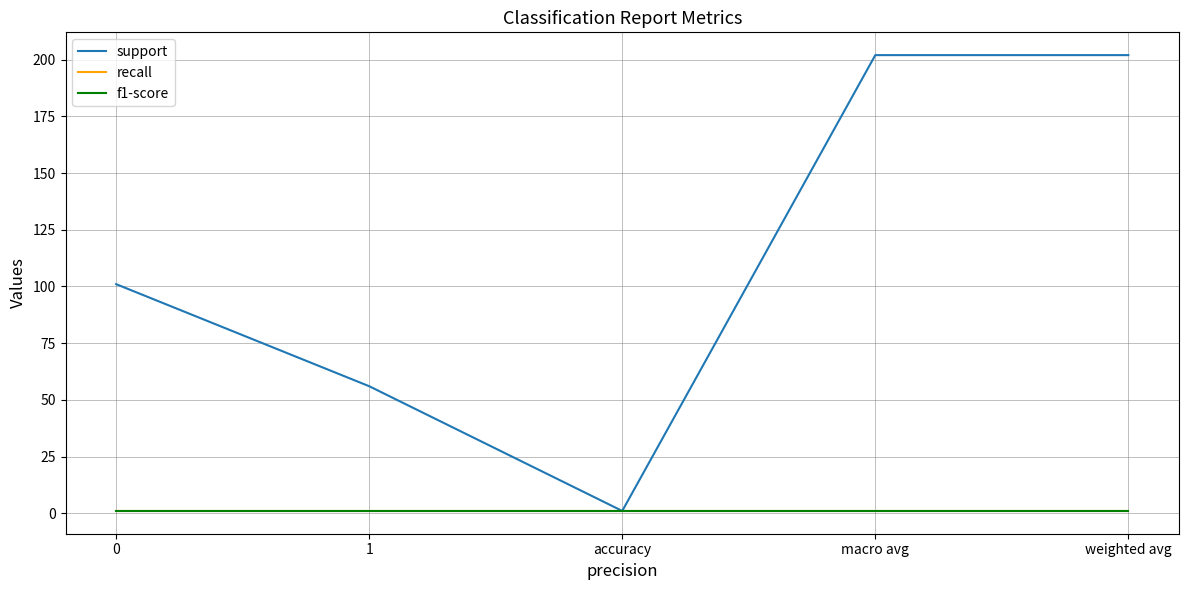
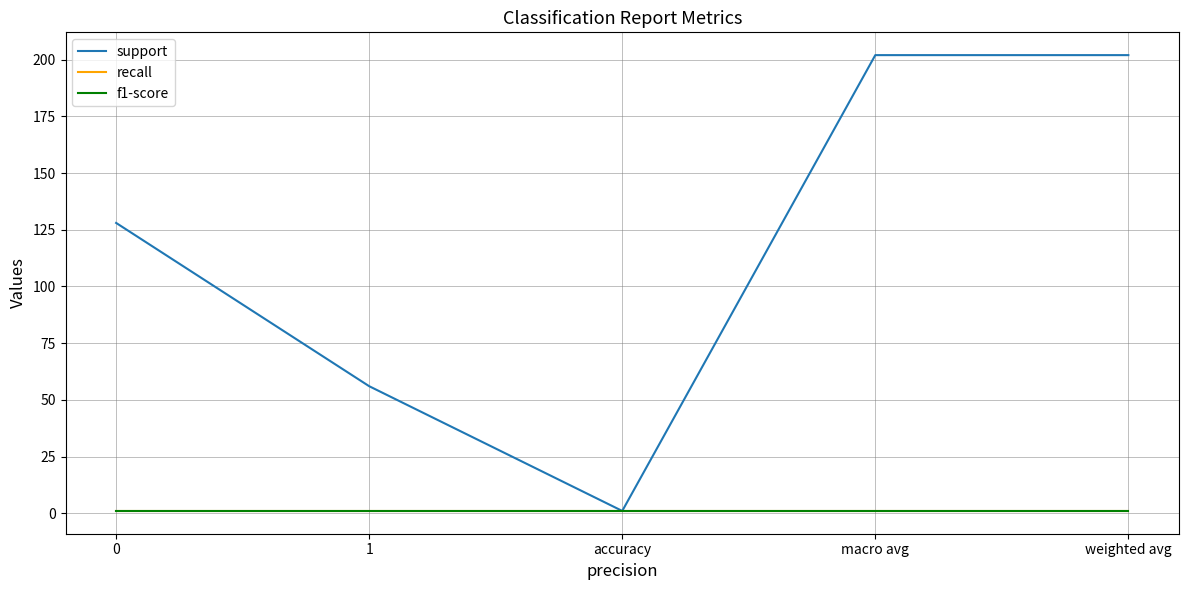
support, 0: 101 -> 128
